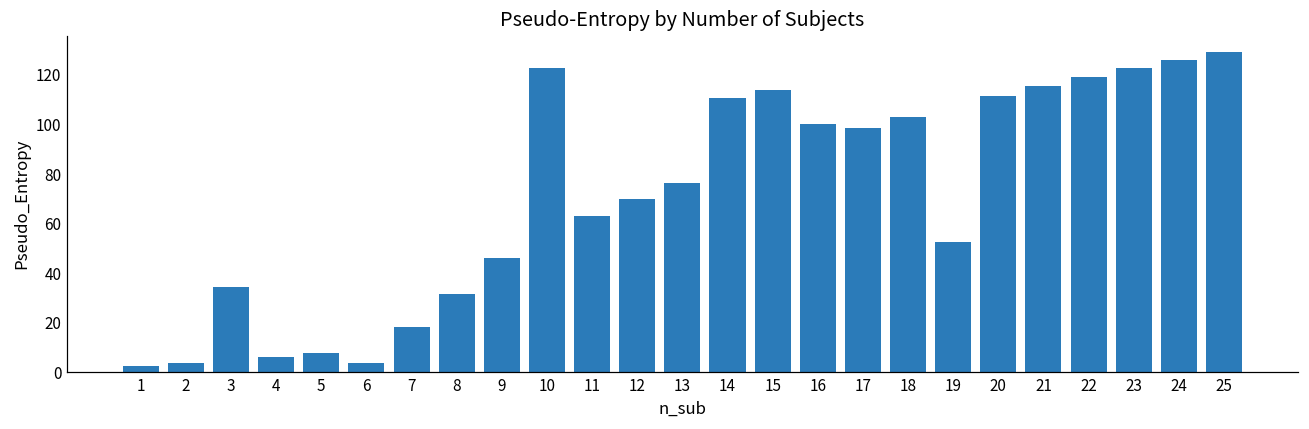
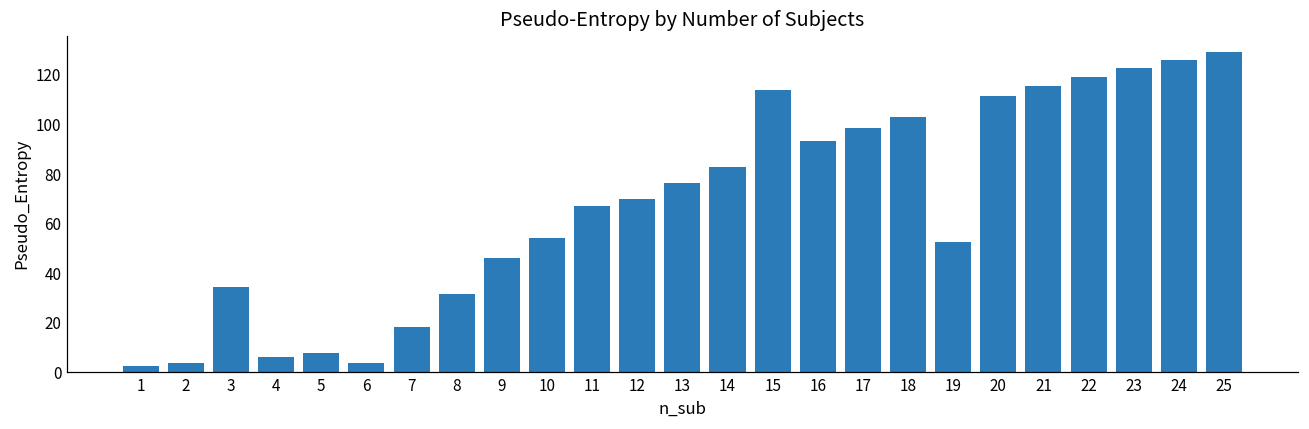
10: 123 -> 54
11: 63 -> 67
14: 111 -> 83
16: 100 -> 93
